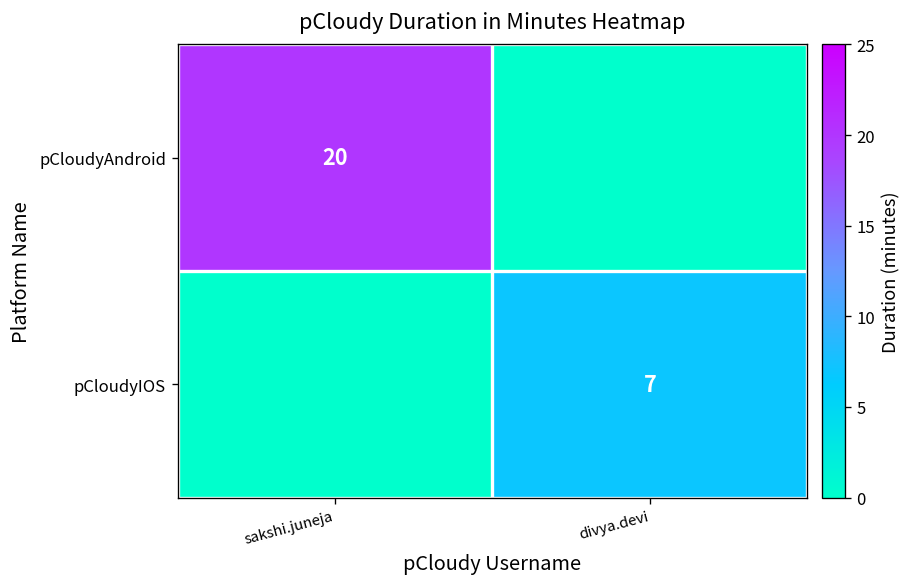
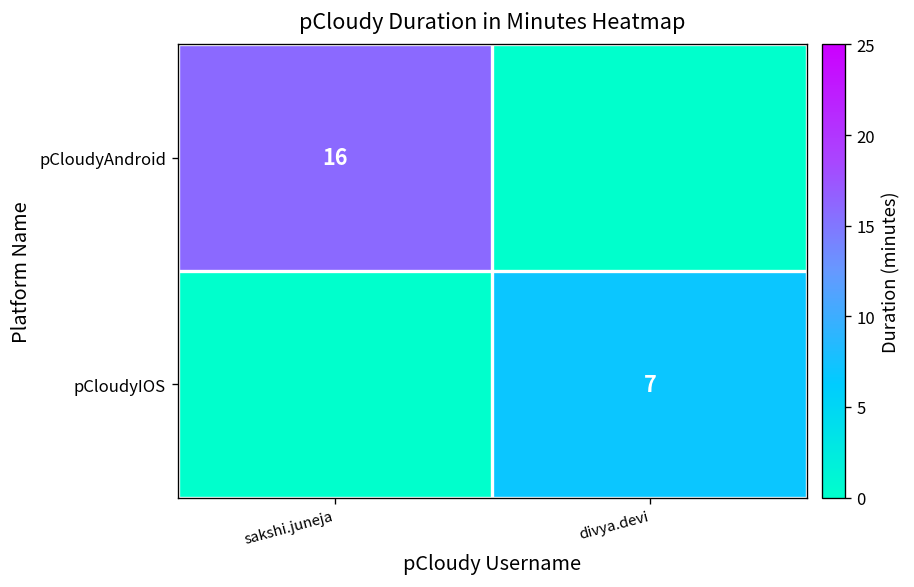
pCloudyAndroid, sakshi.juneja: 20 -> 16
